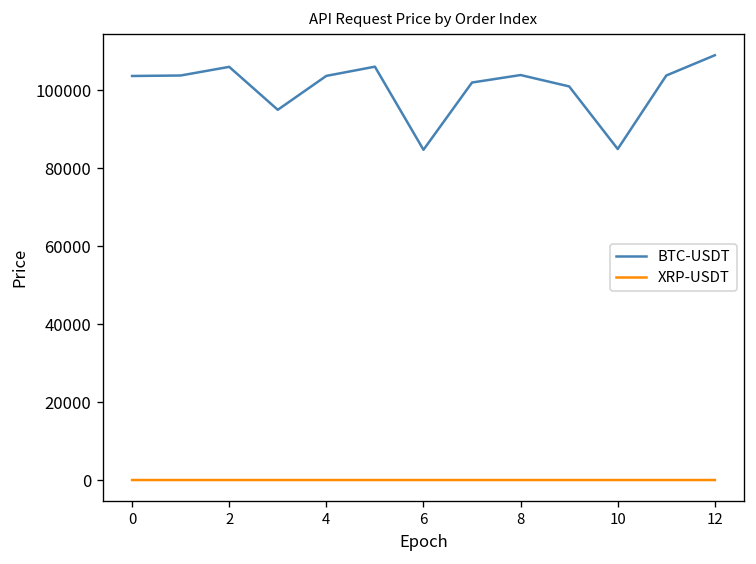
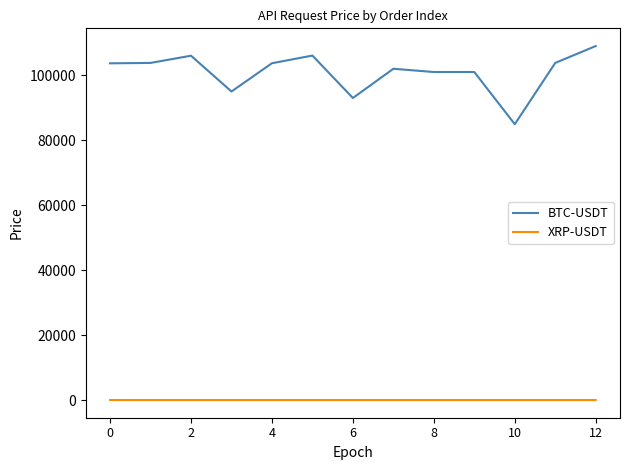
BTC-USDT, 6: 85000 -> 93000
BTC-USDT, 8: 104000 -> 101000
